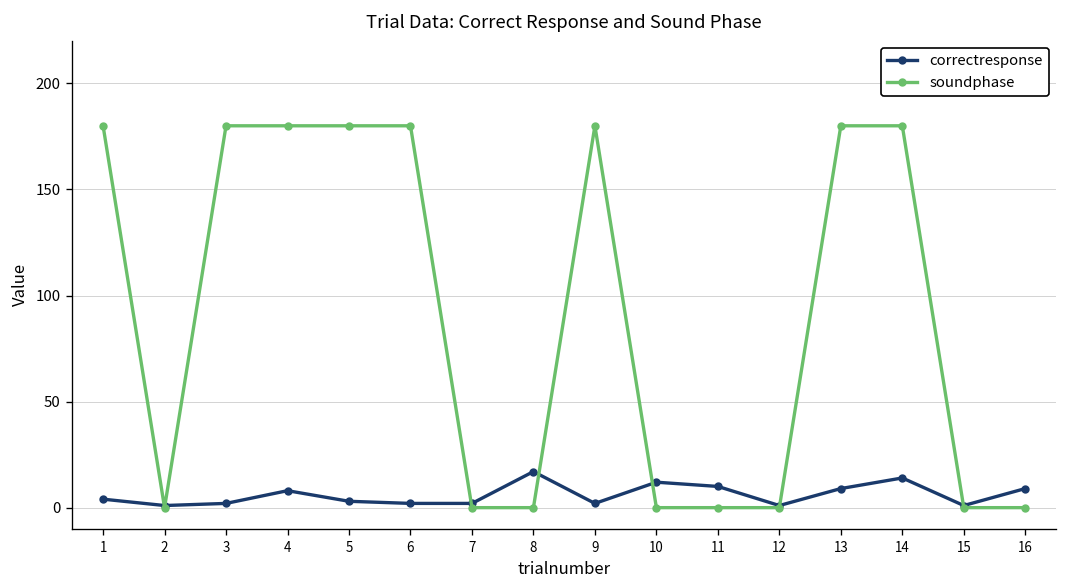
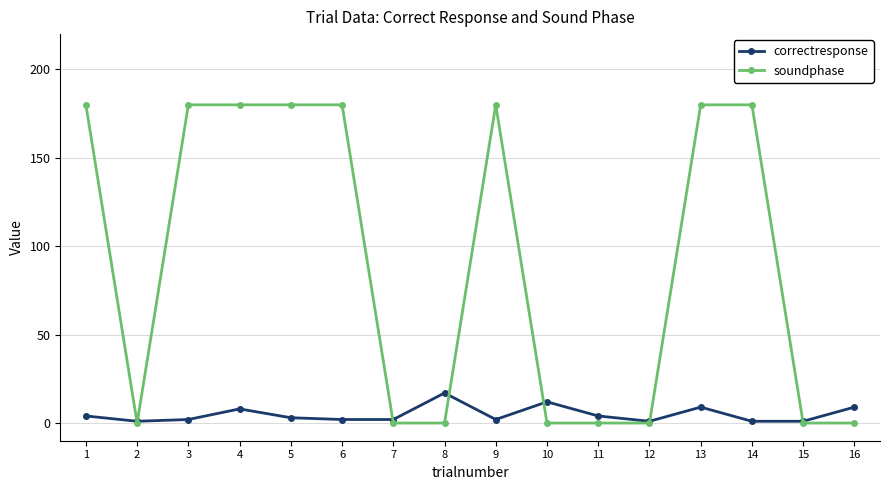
correctresponse, 11: 10 -> 4
correctresponse, 14: 14 -> 1
